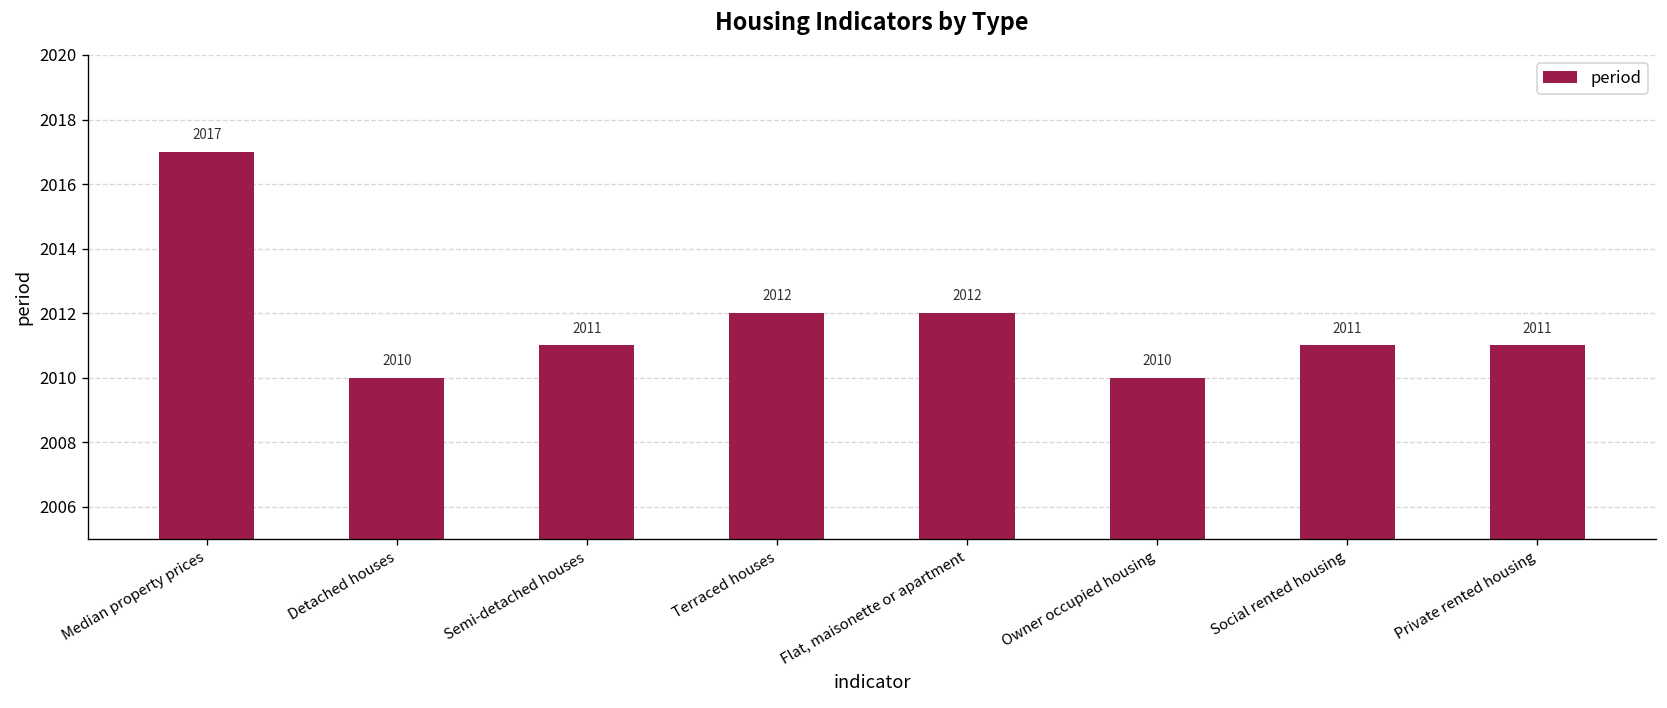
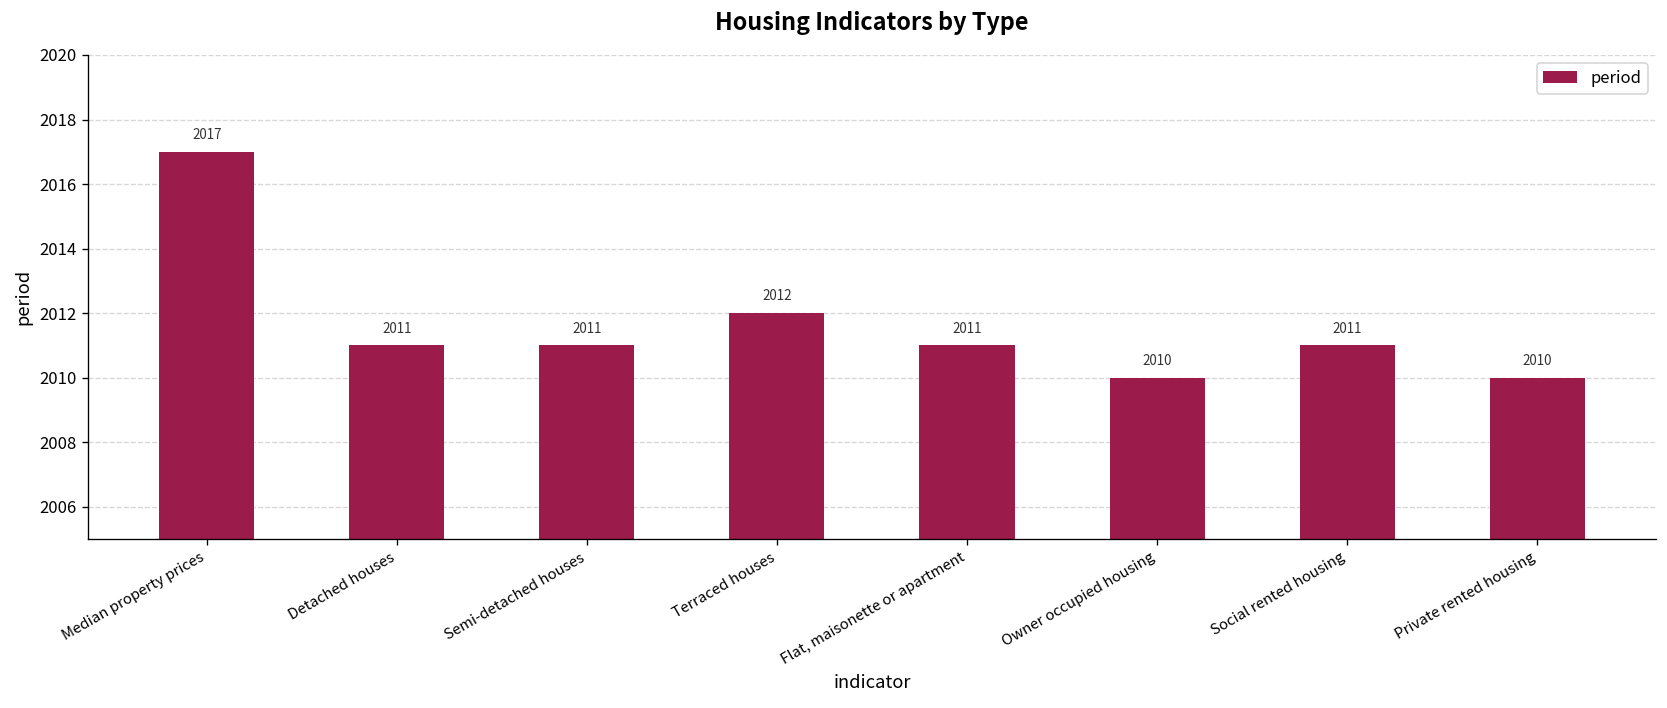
Detached houses: 2010 -> 2011
Flat, maisonette or apartment: 2012 -> 2011
Private rented housing: 2011 -> 2010
